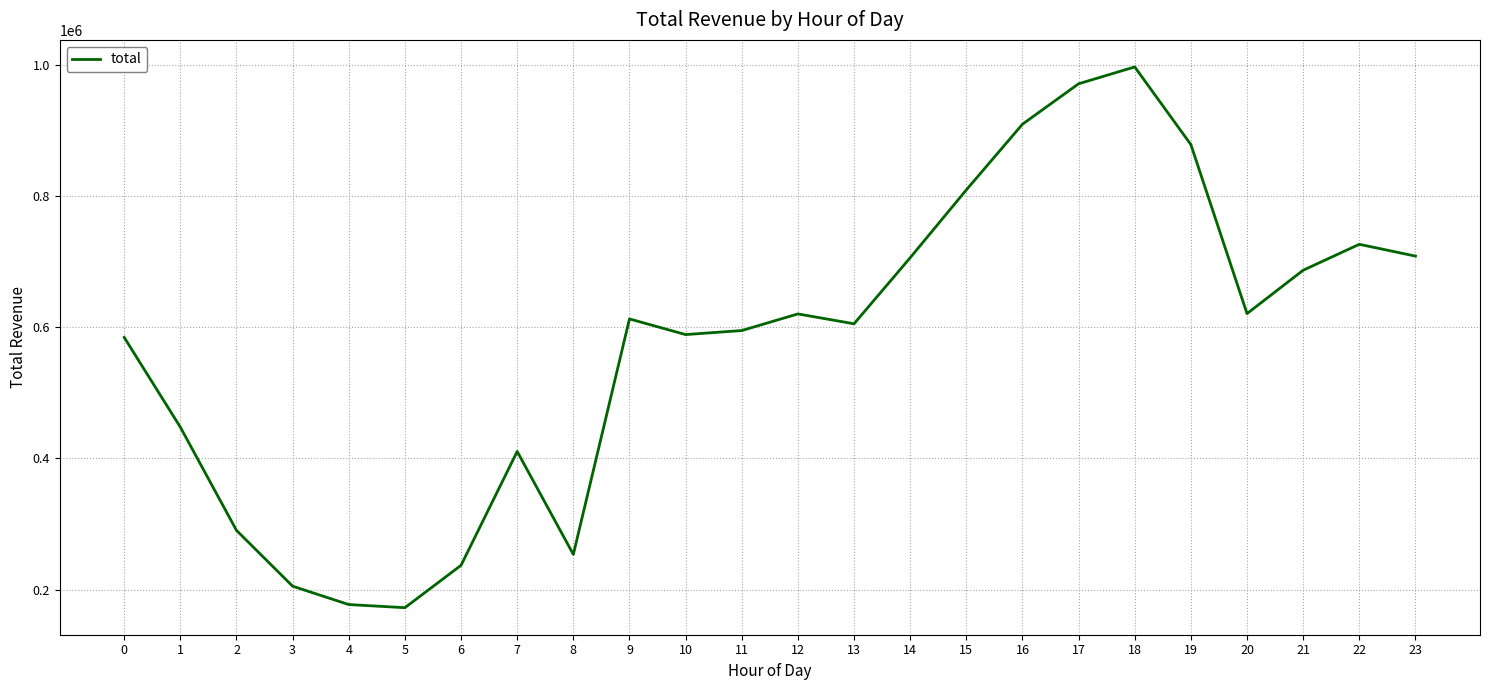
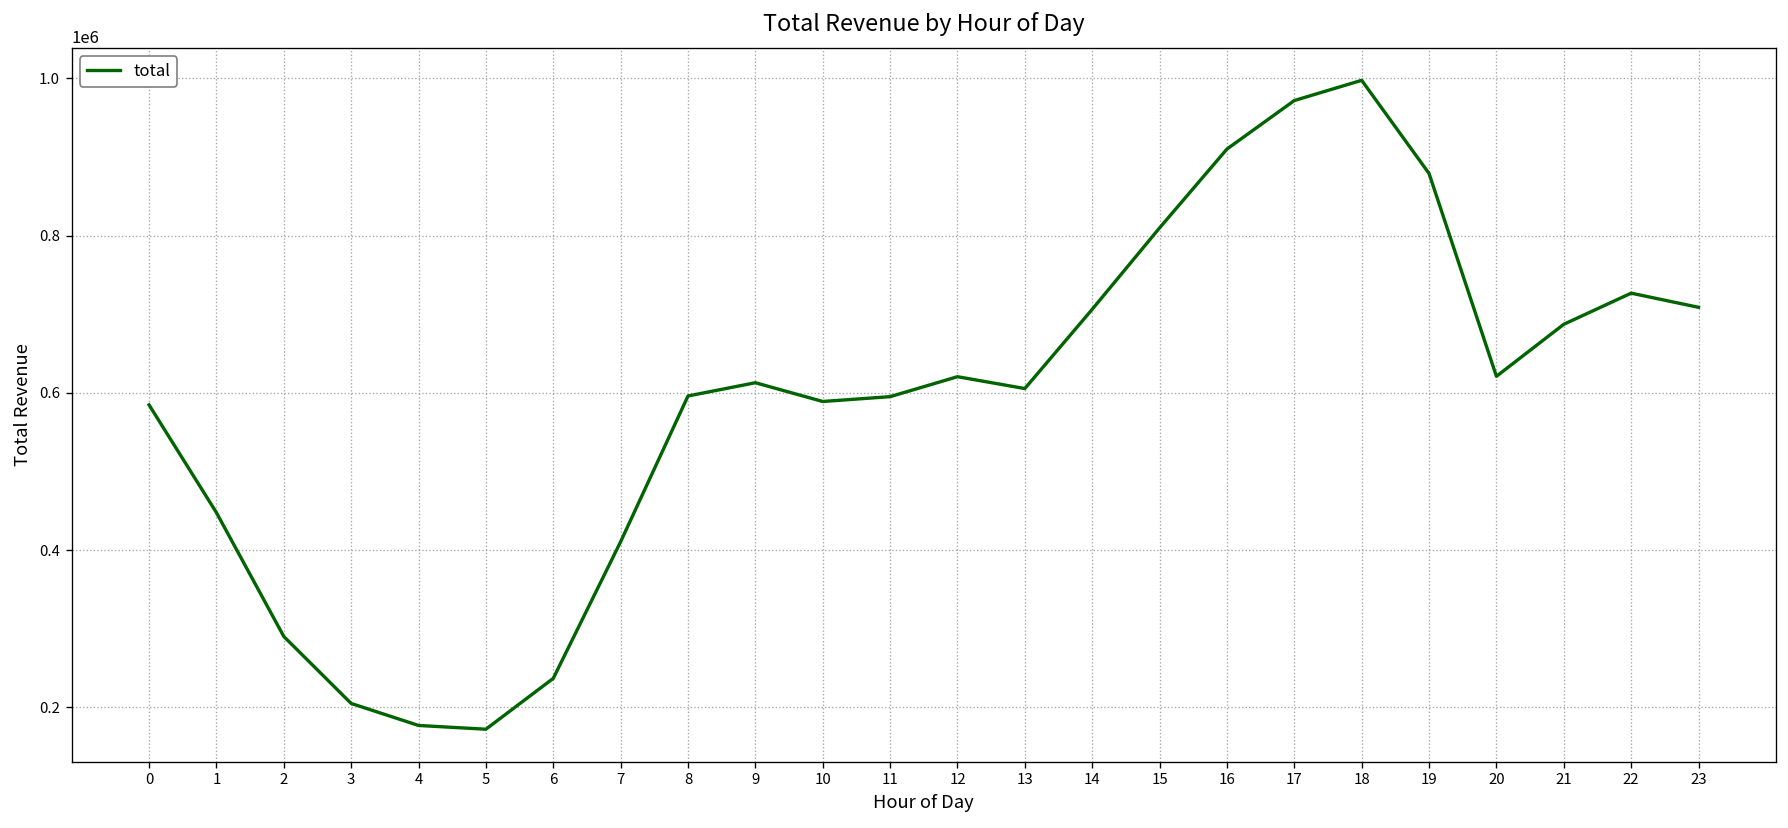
8: 250000 -> 600000
